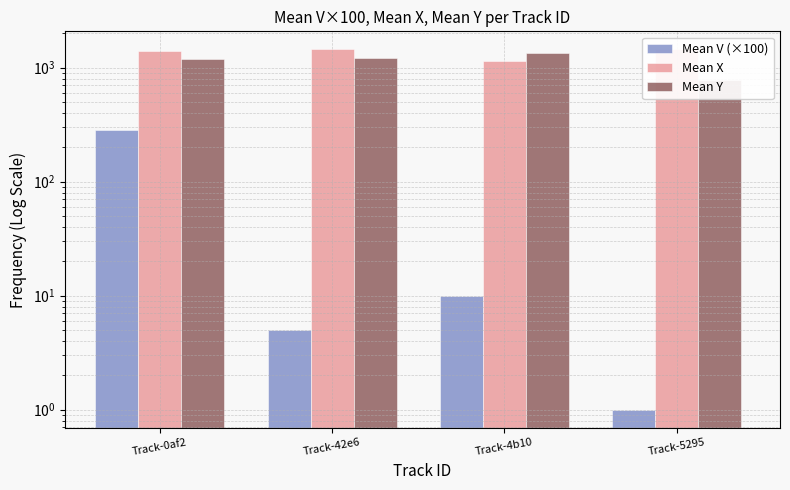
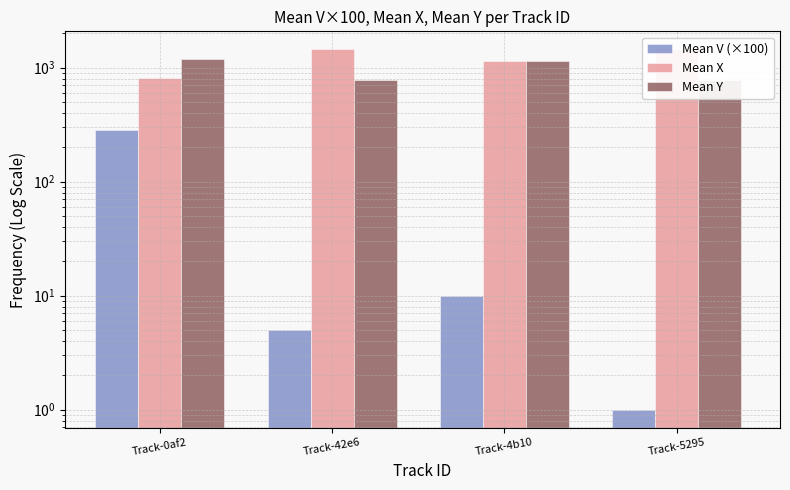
Mean X, Track-0af2: 1400 -> 800
Mean Y, Track-42e6: 1200 -> 800
Mean Y, Track-4b10: 1400 -> 1200
